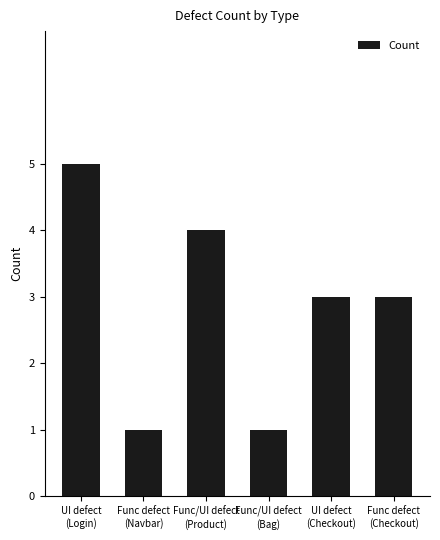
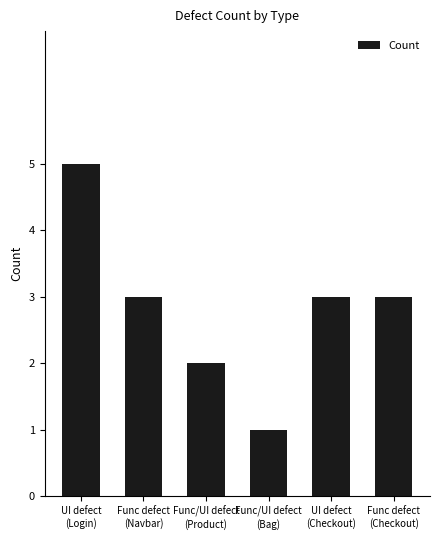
Func defect (Navbar): 1 -> 3
Func/UI defect (Product): 4 -> 2
